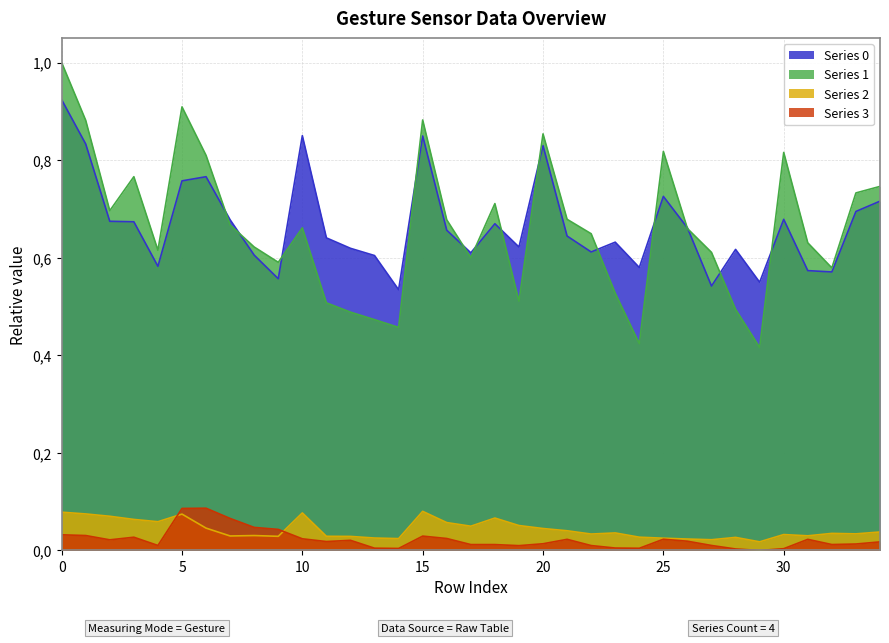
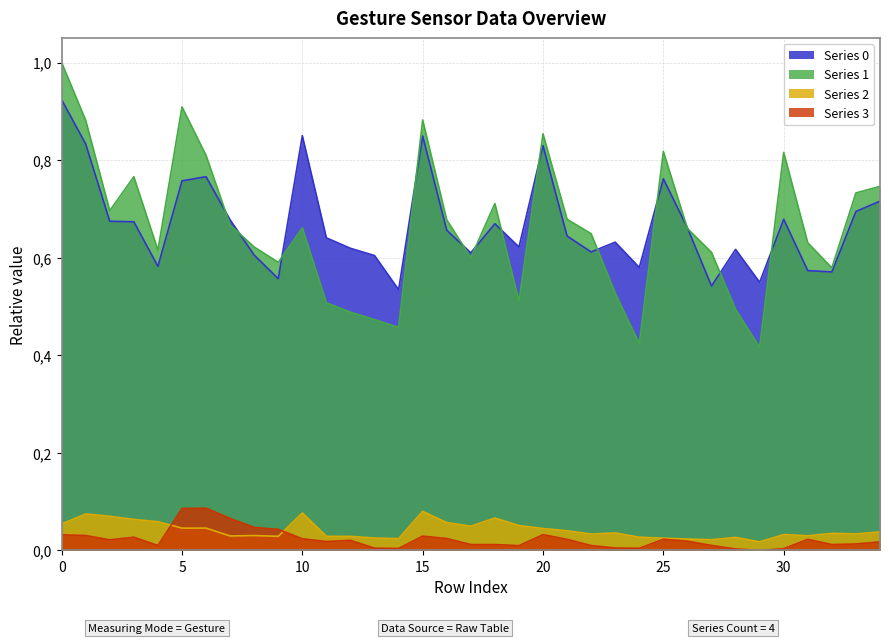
Series 2, 0: 0.8 -> 0.5
Series 2, 5: 0.7 -> 0.5
Series 3, 20: 0.1 -> 0.3
Series 0, 25: 7.3 -> 7.6
